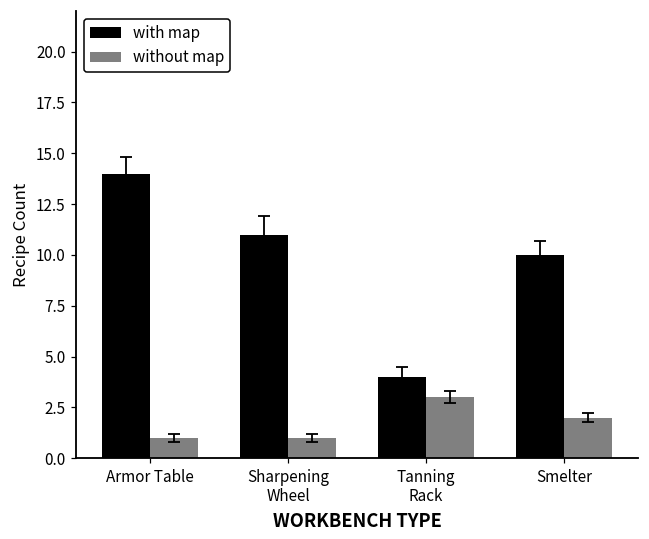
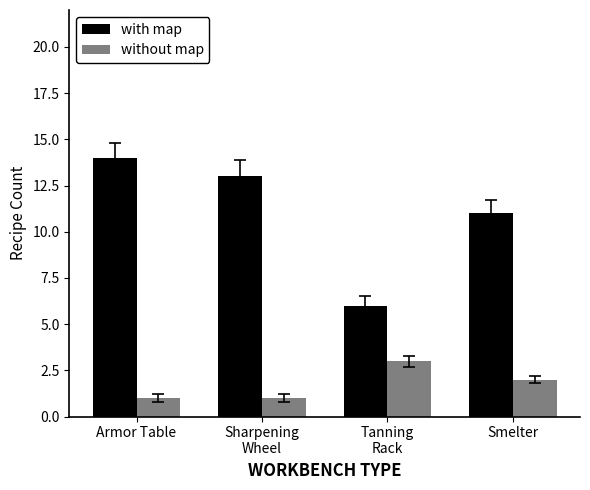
with map, Sharpening Wheel: 11 -> 13
with map, Tanning Rack: 4 -> 6
with map, Smelter: 10 -> 11
